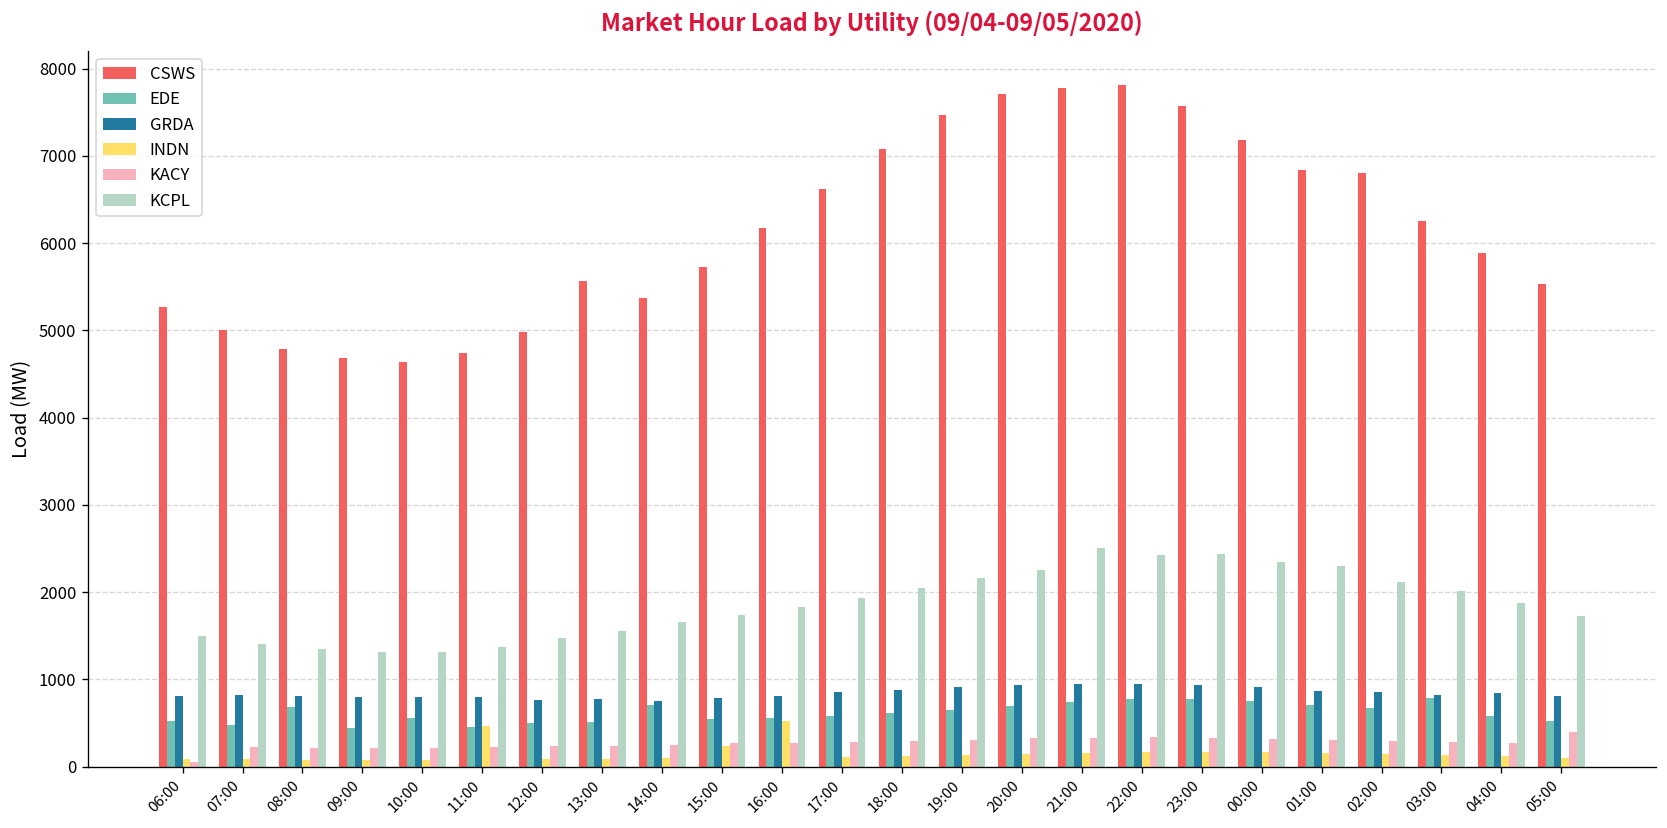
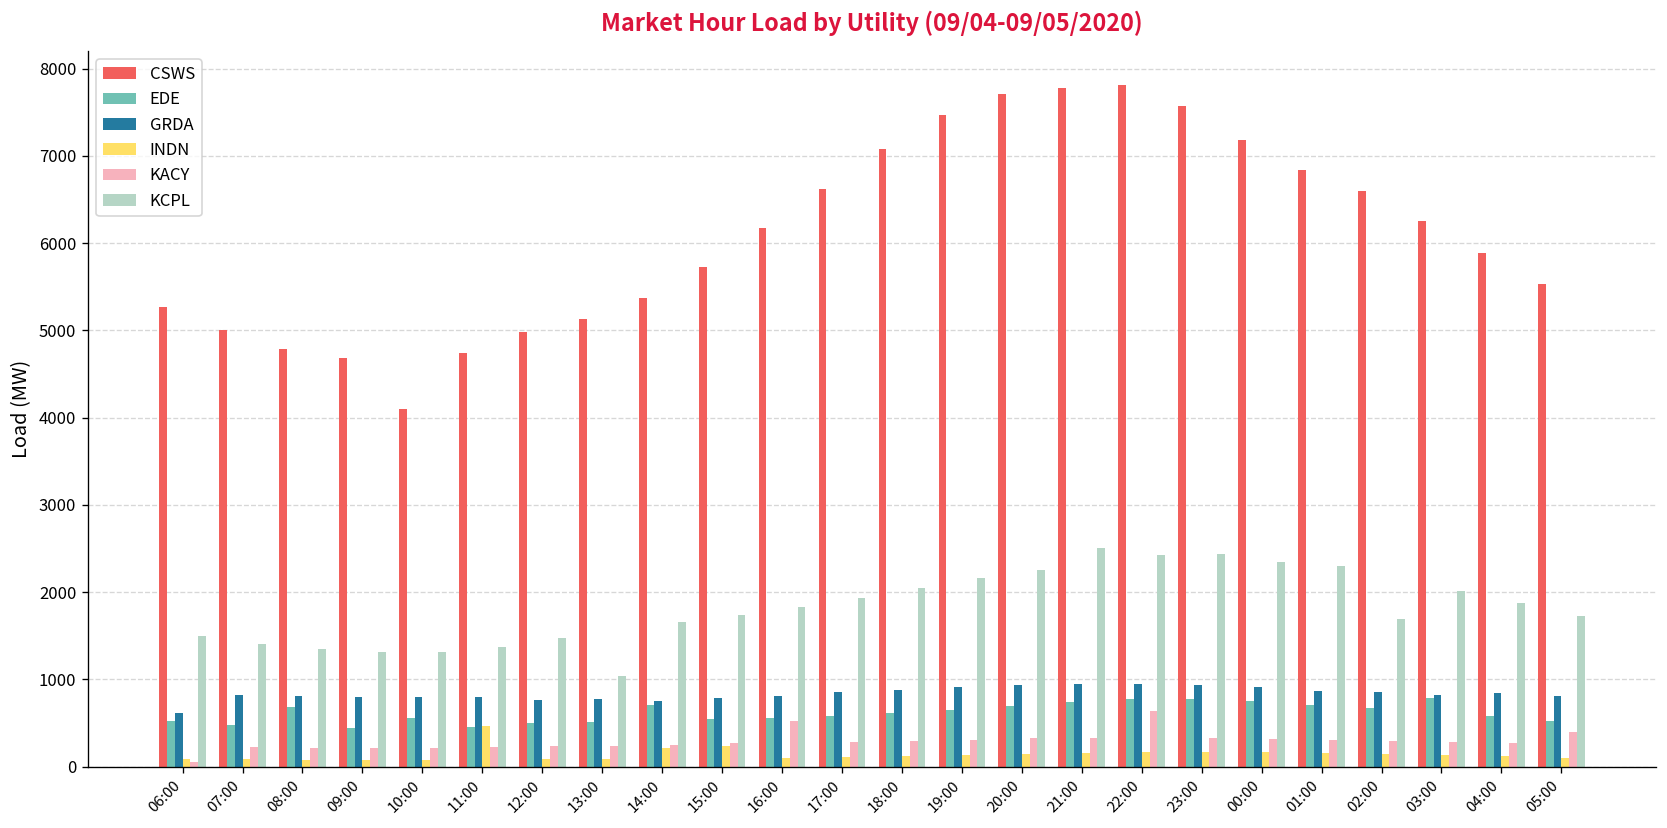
GRDA, 06:00: 800 -> 600
CSWS, 10:00: 4600 -> 4100
CSWS, 13:00: 5600 -> 5100
KCPL, 13:00: 1600 -> 1000
INDN, 14:00: 100 -> 200
INDN, 16:00: 500 -> 100
KACY, 16:00: 300 -> 500
KACY, 22:00: 300 -> 600
CSWS, 02:00: 6800 -> 6600
KCPL, 02:00: 2100 -> 1700
